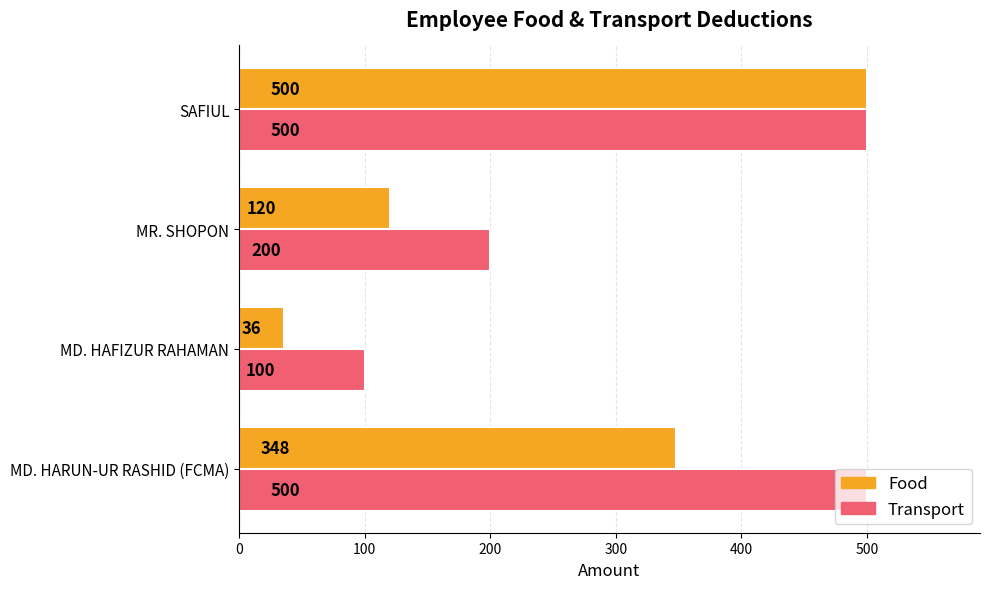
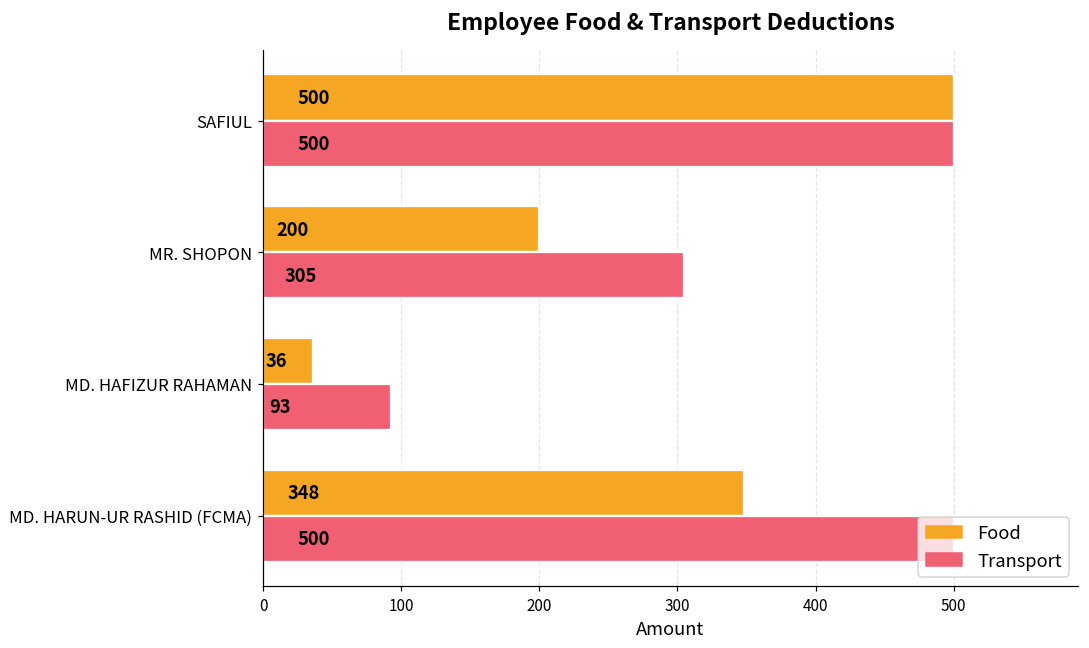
Food, MR. SHOPON: 120 -> 200
Transport, MR. SHOPON: 200 -> 305
Transport, MD. HAFIZUR RAHAMAN: 100 -> 93
